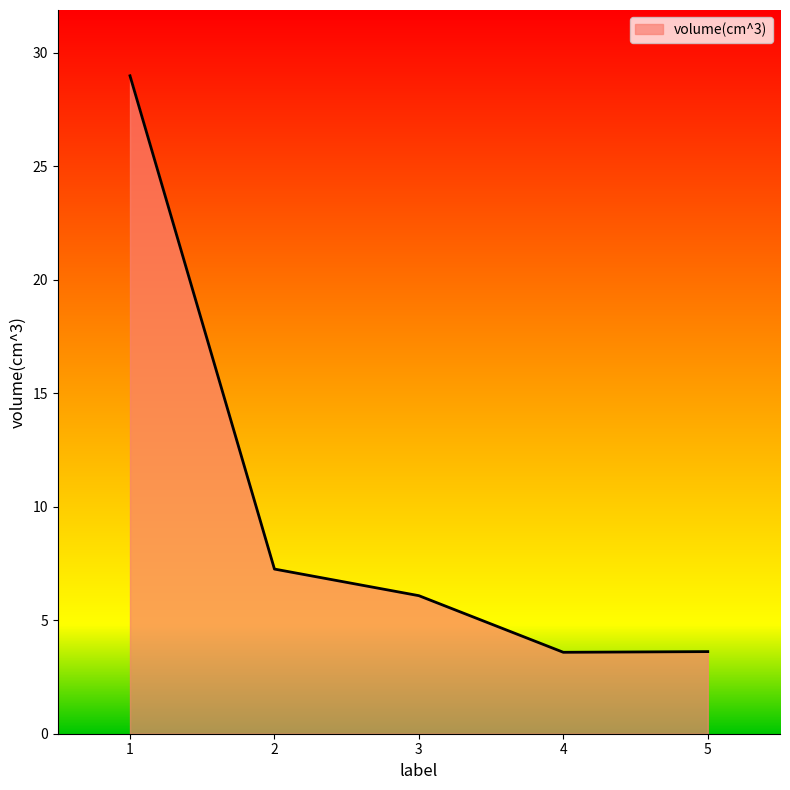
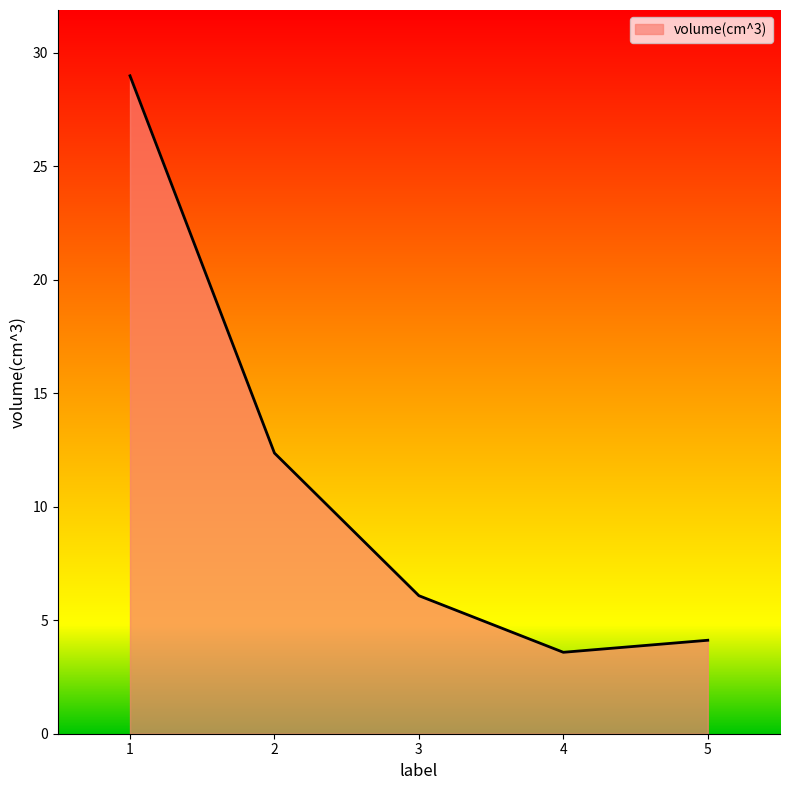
2: 7.3 -> 12.4
5: 3.6 -> 4.1
